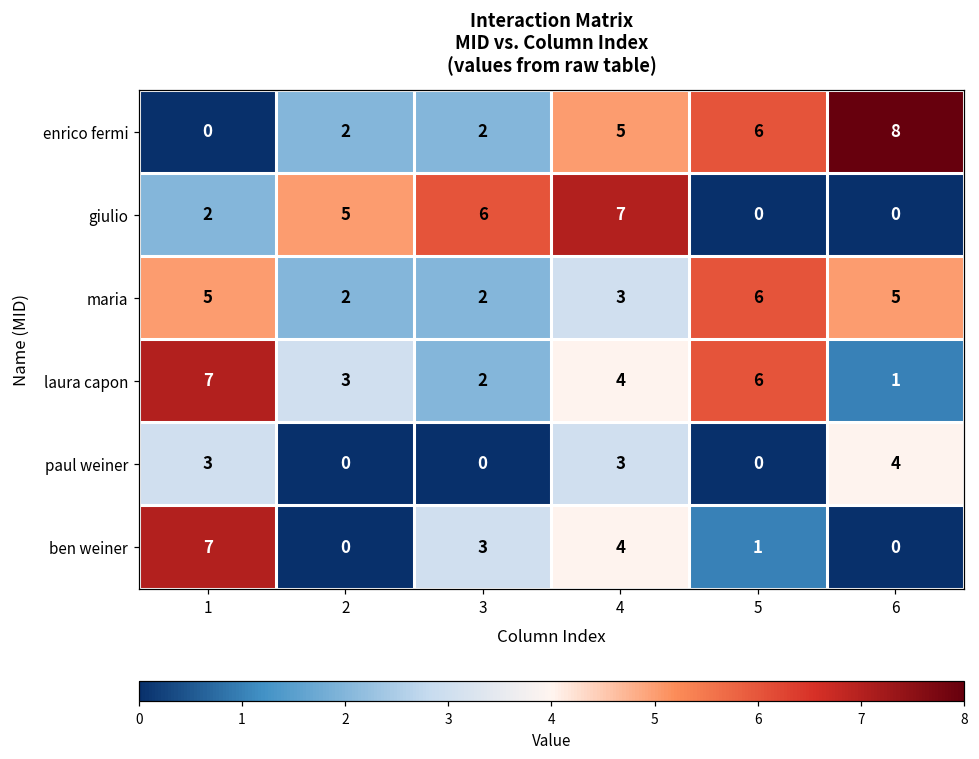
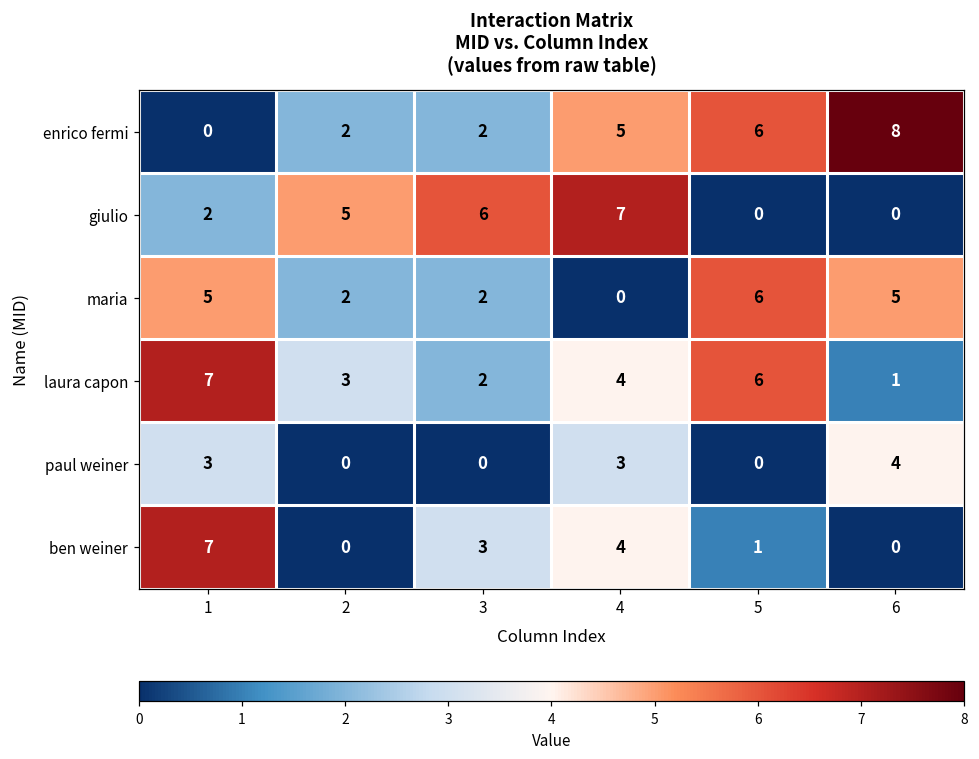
maria, 4: 3 -> 0
